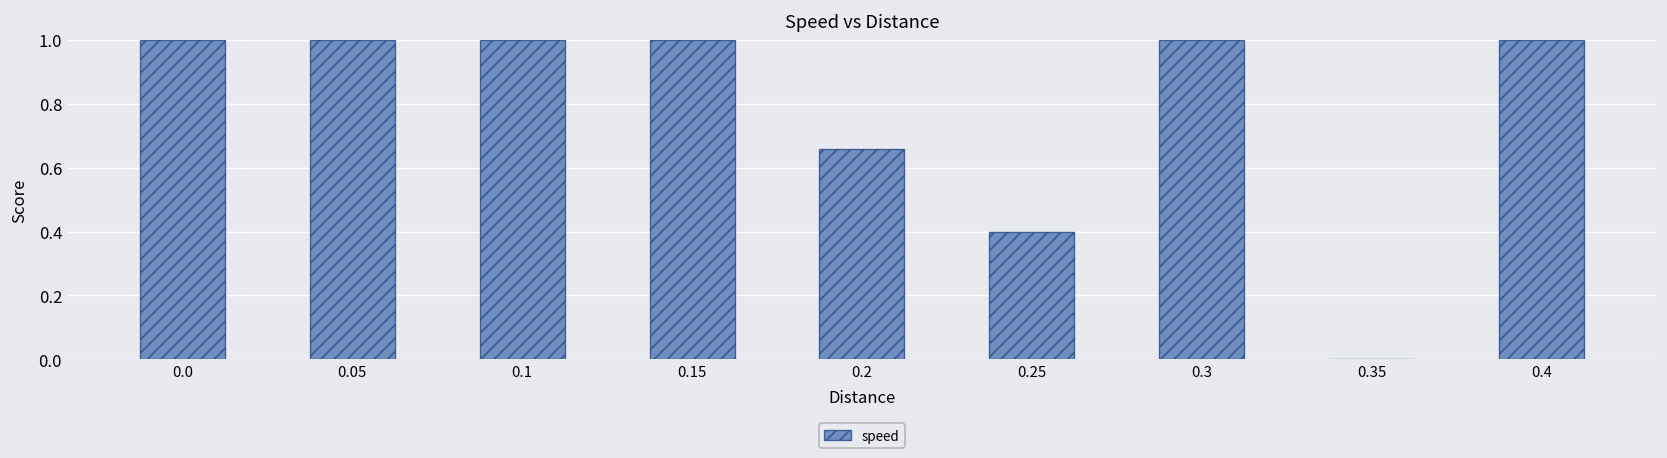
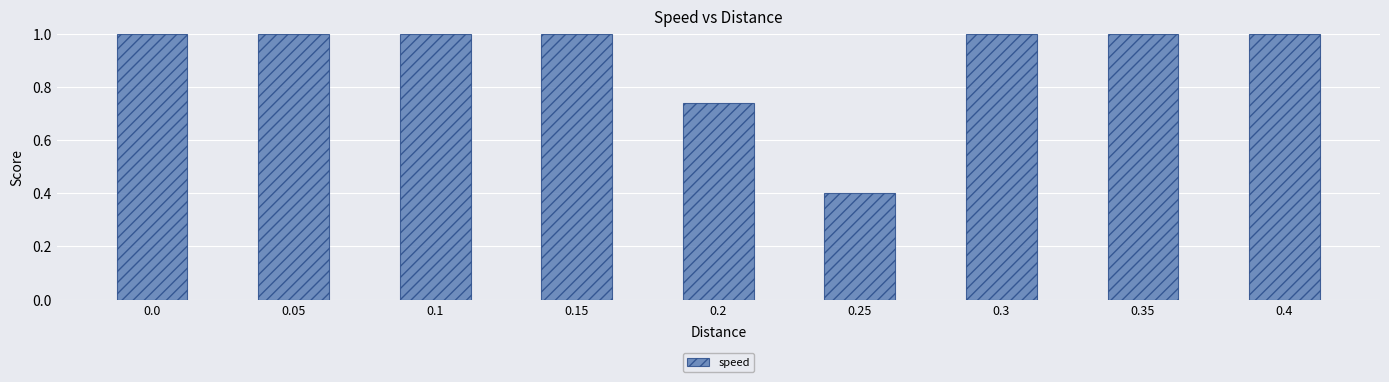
0.2: 0.66 -> 0.74
0.35: 0 -> 1
